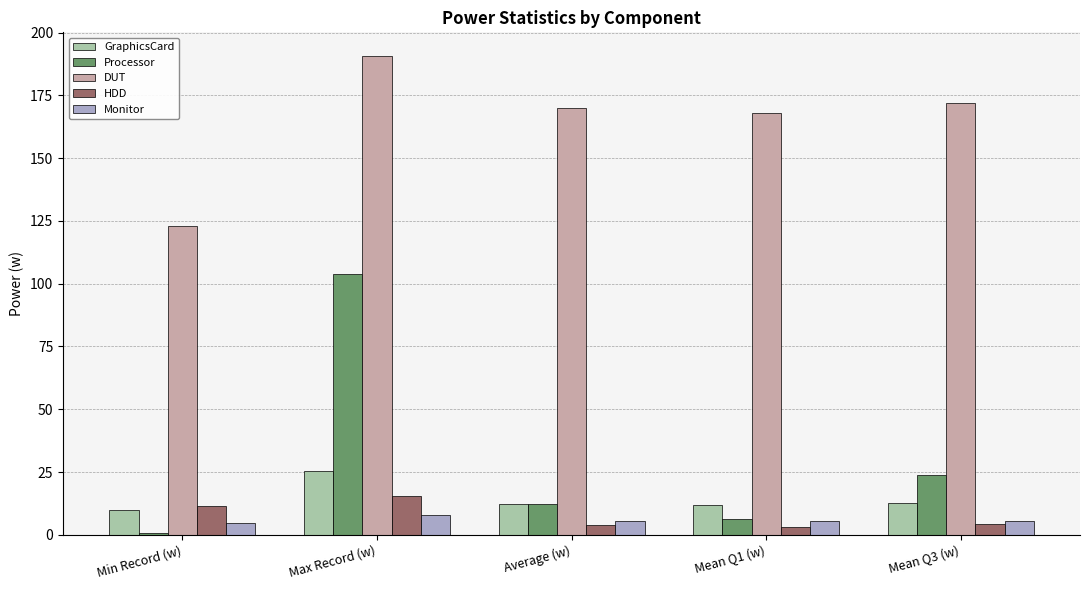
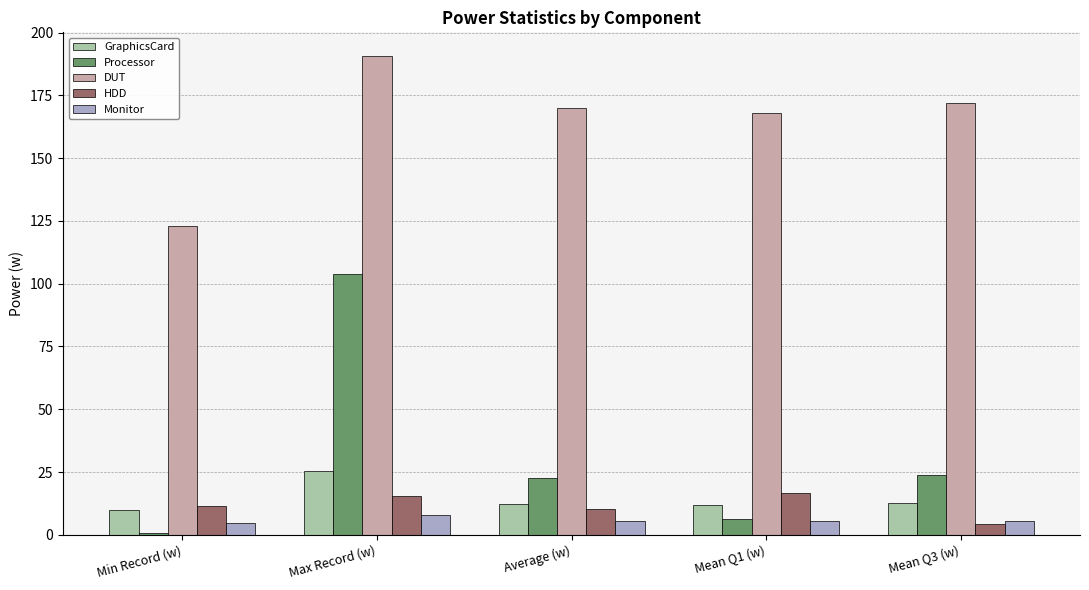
Processor, Average (w): 12 -> 23
HDD, Average (w): 4 -> 10
HDD, Mean Q1 (w): 3 -> 17
